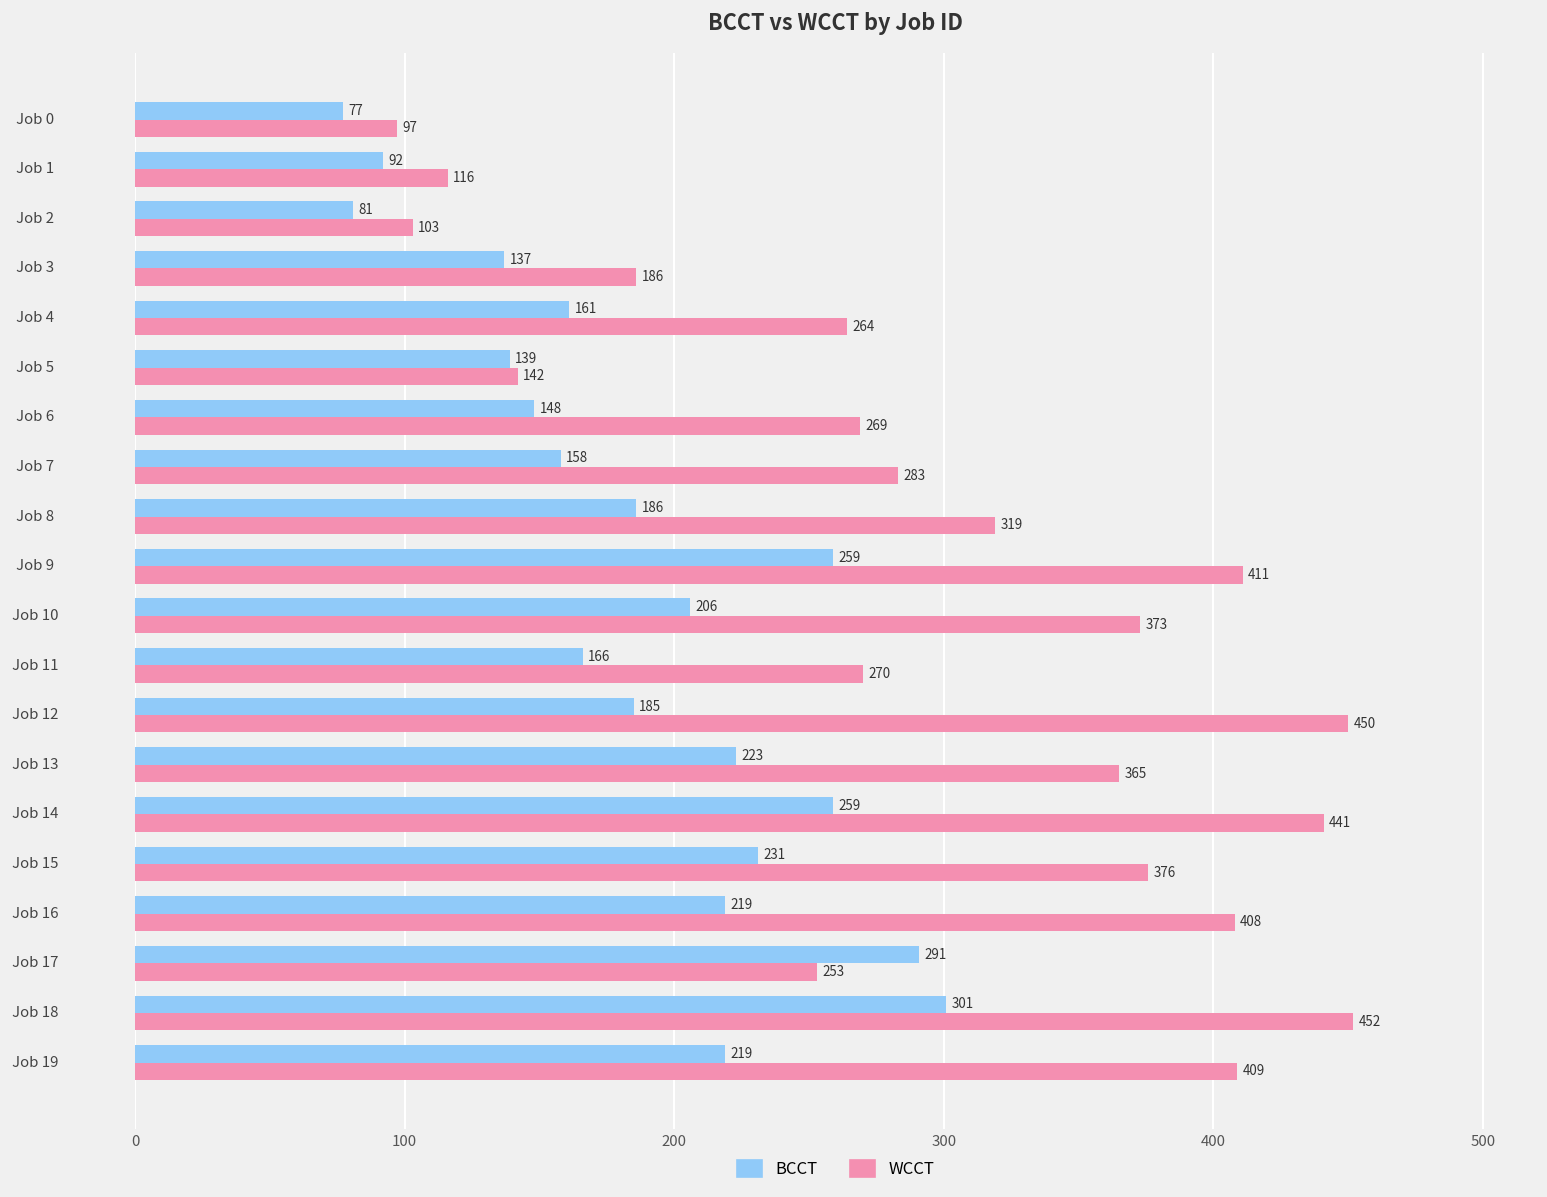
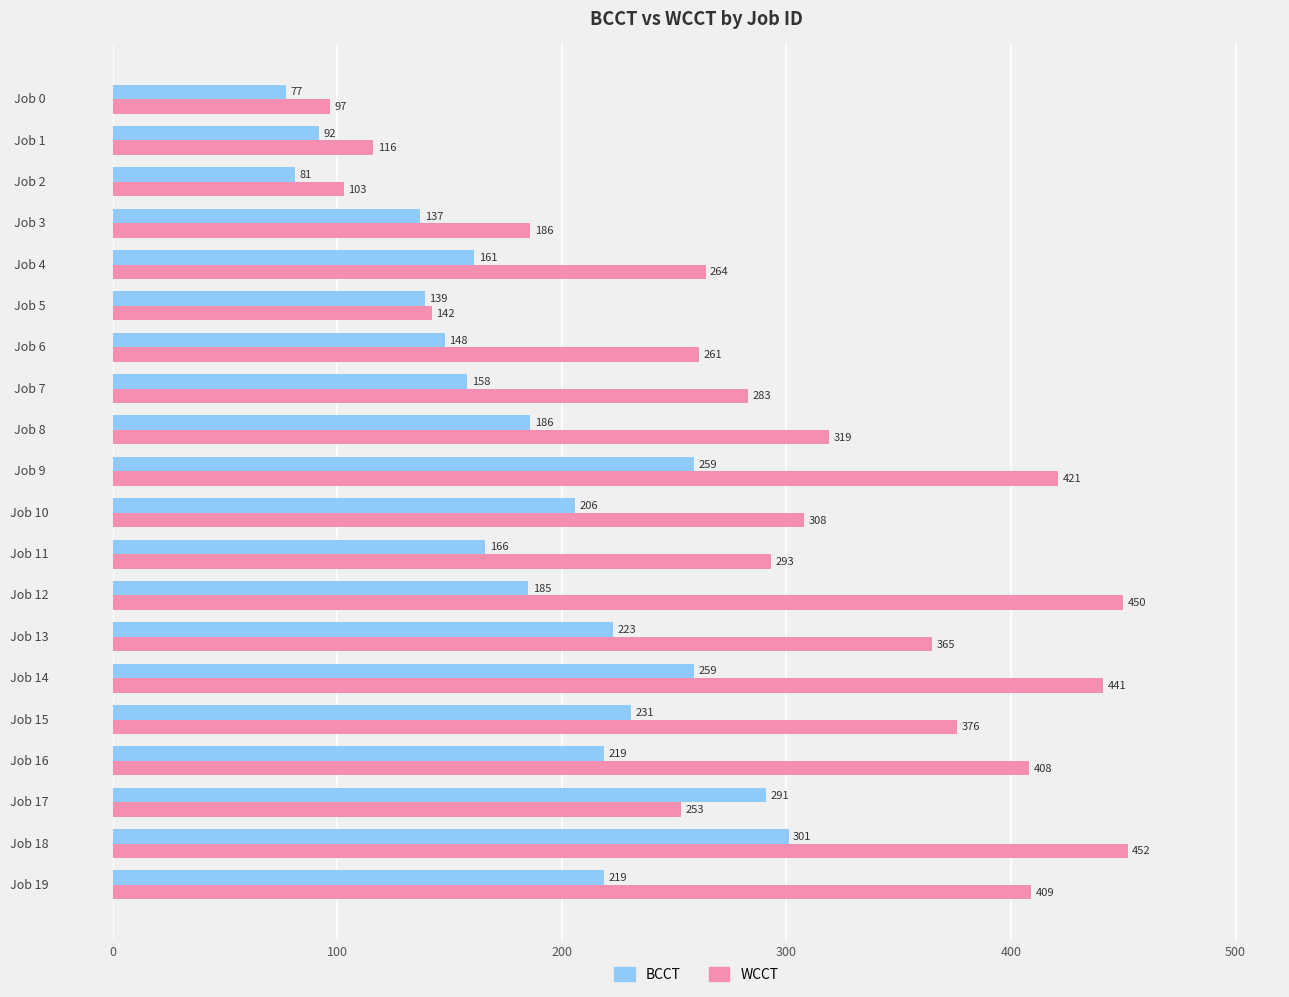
WCCT, Job 6: 269 -> 261
WCCT, Job 9: 411 -> 421
WCCT, Job 10: 373 -> 308
WCCT, Job 11: 270 -> 293
